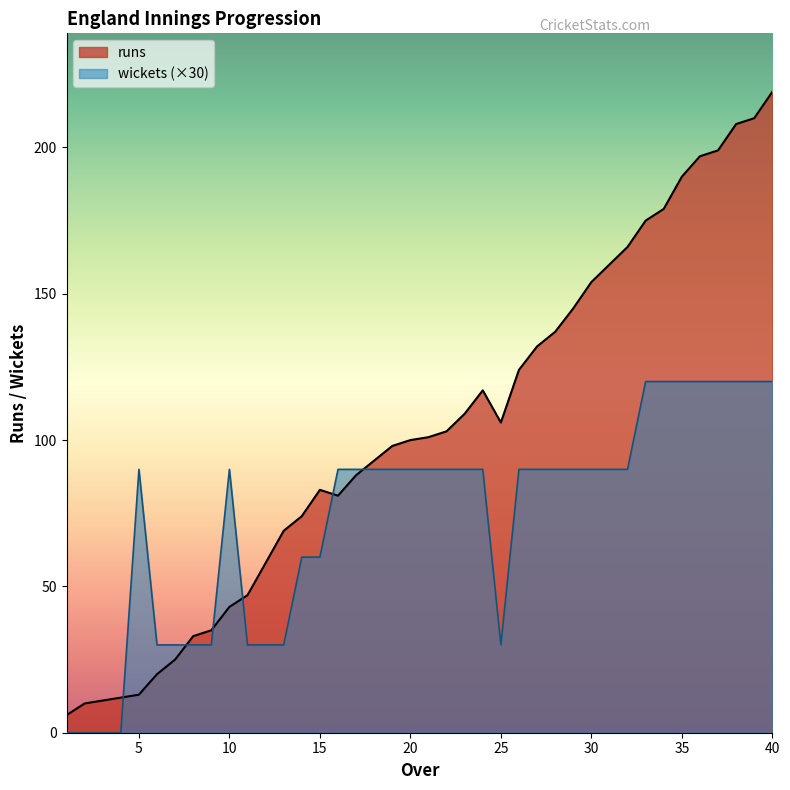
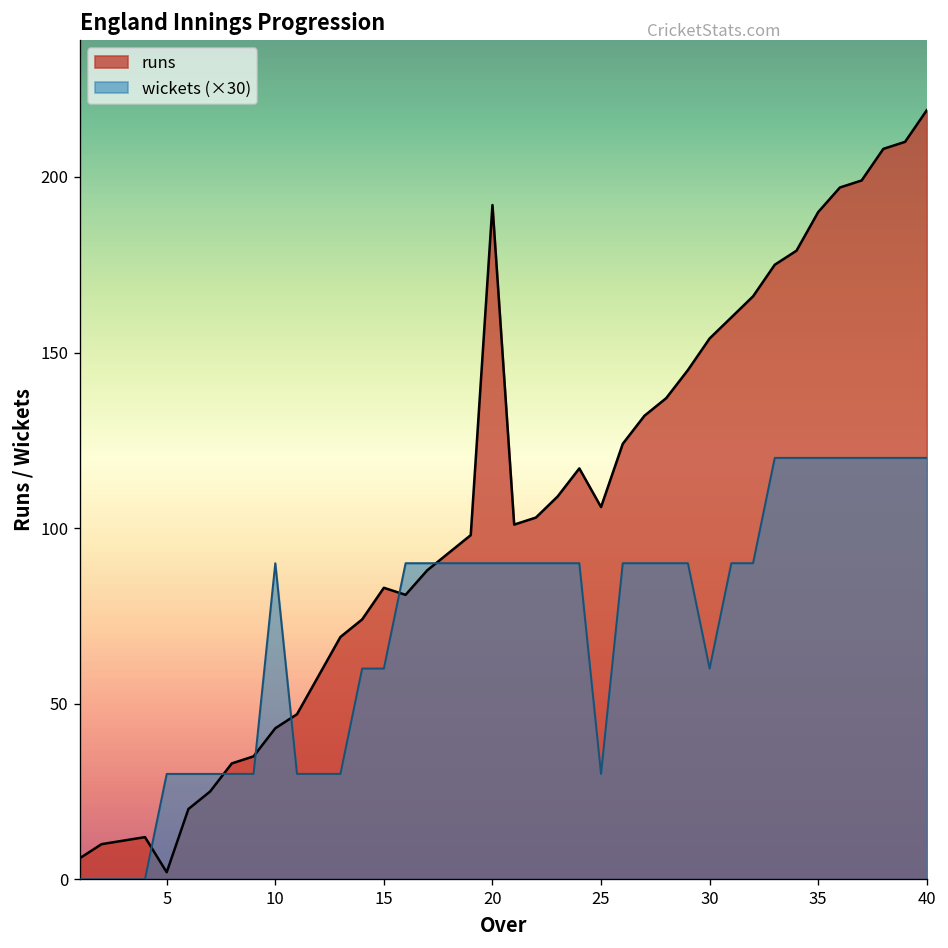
runs, 5: 13 -> 2
wickets (×30), 5: 90 -> 30
runs, 20: 100 -> 192
wickets (×30), 30: 90 -> 60
